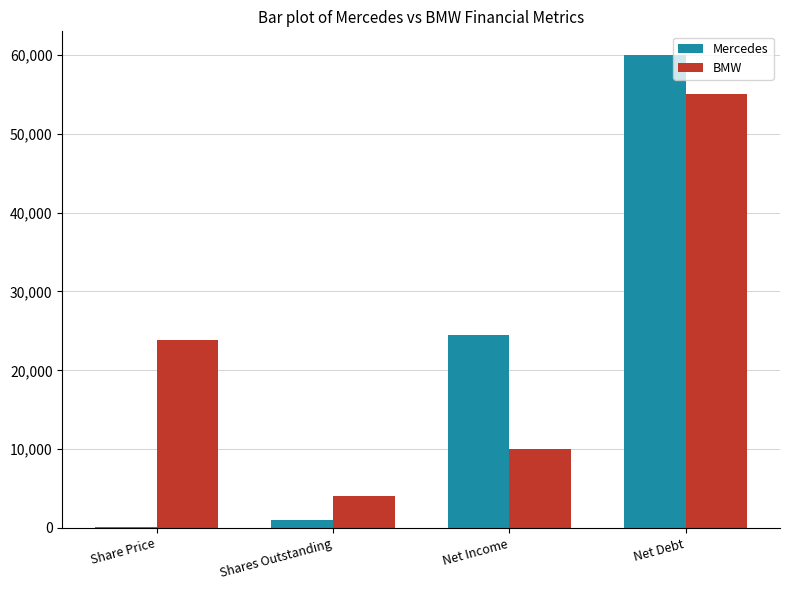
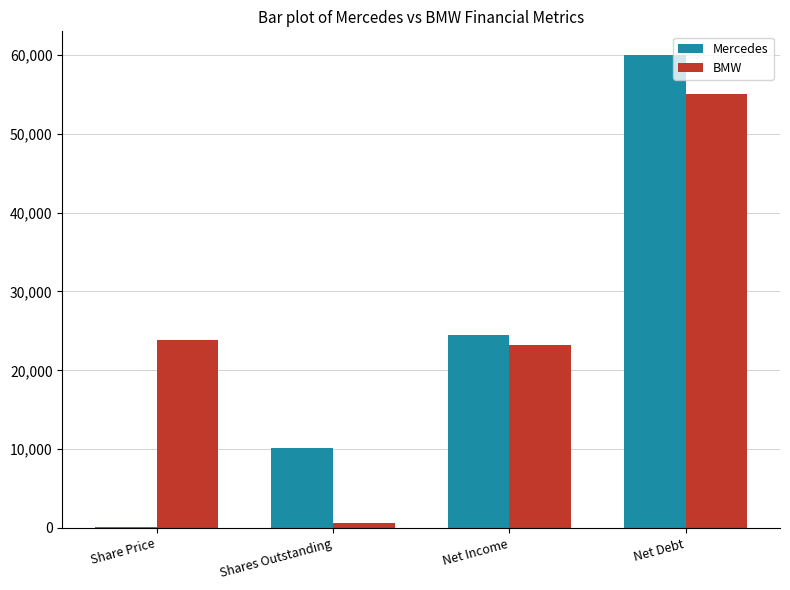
Mercedes, Shares Outstanding: 1,000 -> 10,000
BMW, Shares Outstanding: 4,000 -> 1,000
BMW, Net Income: 10,000 -> 23,000
